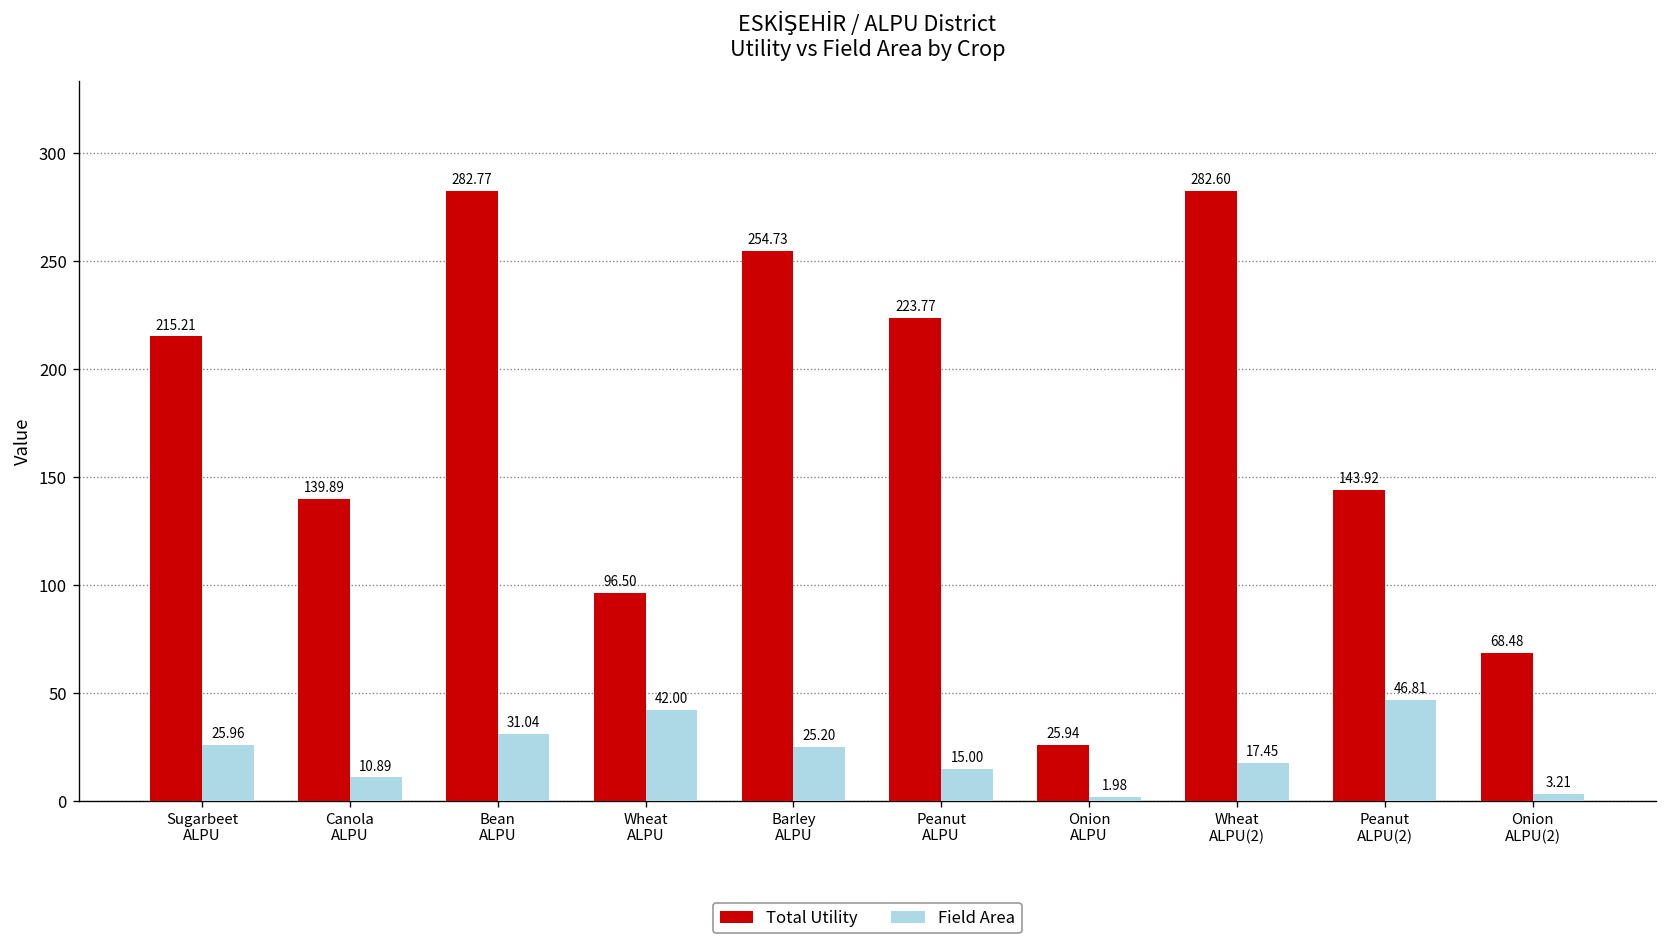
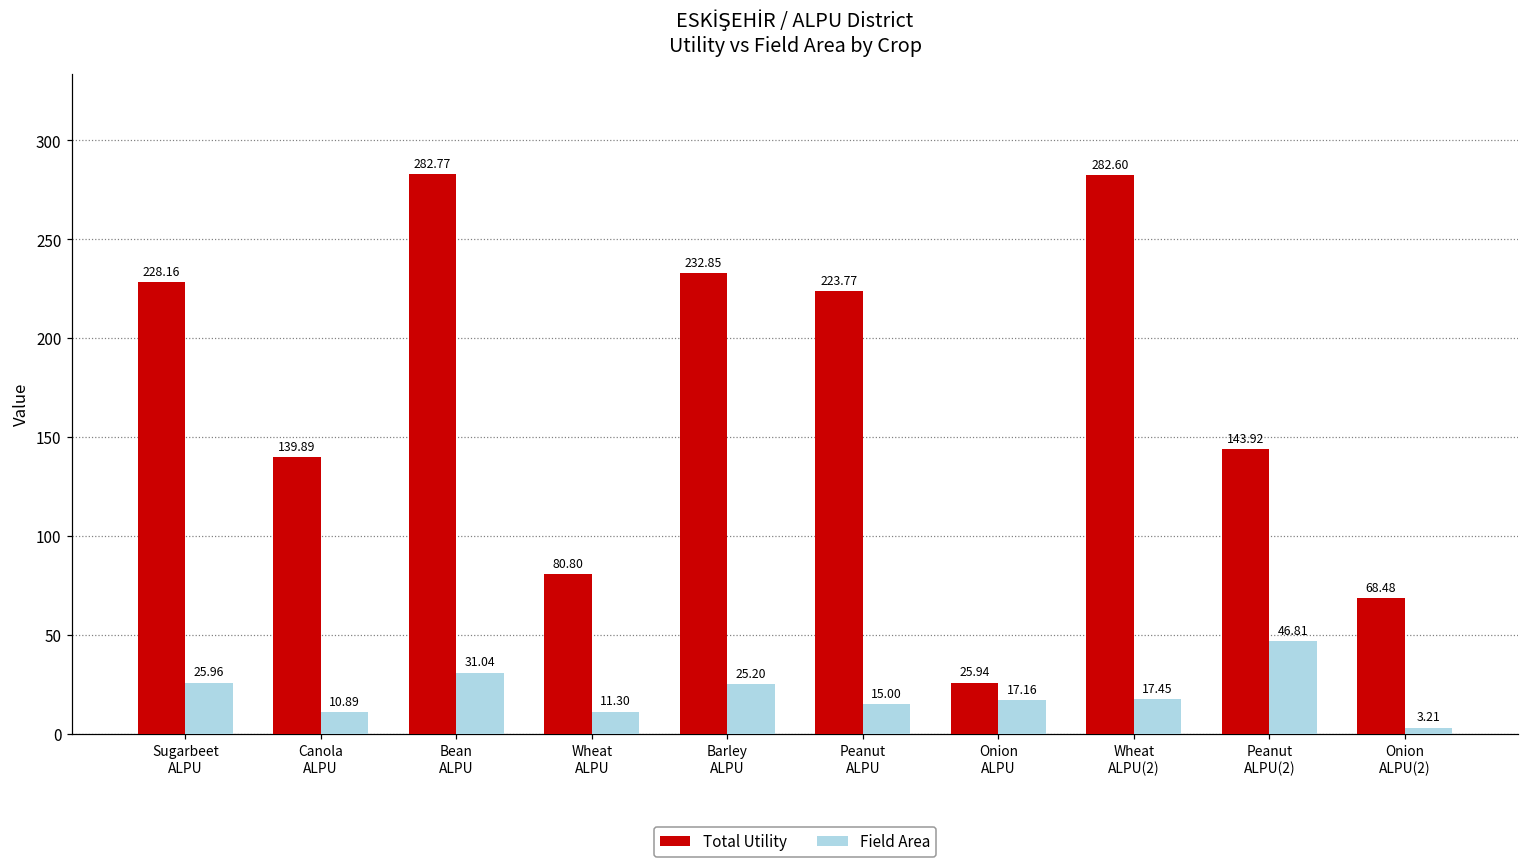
Total Utility, Sugarbeet ALPU: 215.21 -> 228.16
Total Utility, Wheat ALPU: 96.50 -> 80.80
Field Area, Wheat ALPU: 42.00 -> 11.30
Total Utility, Barley ALPU: 254.73 -> 232.85
Field Area, Onion ALPU: 1.98 -> 17.16
